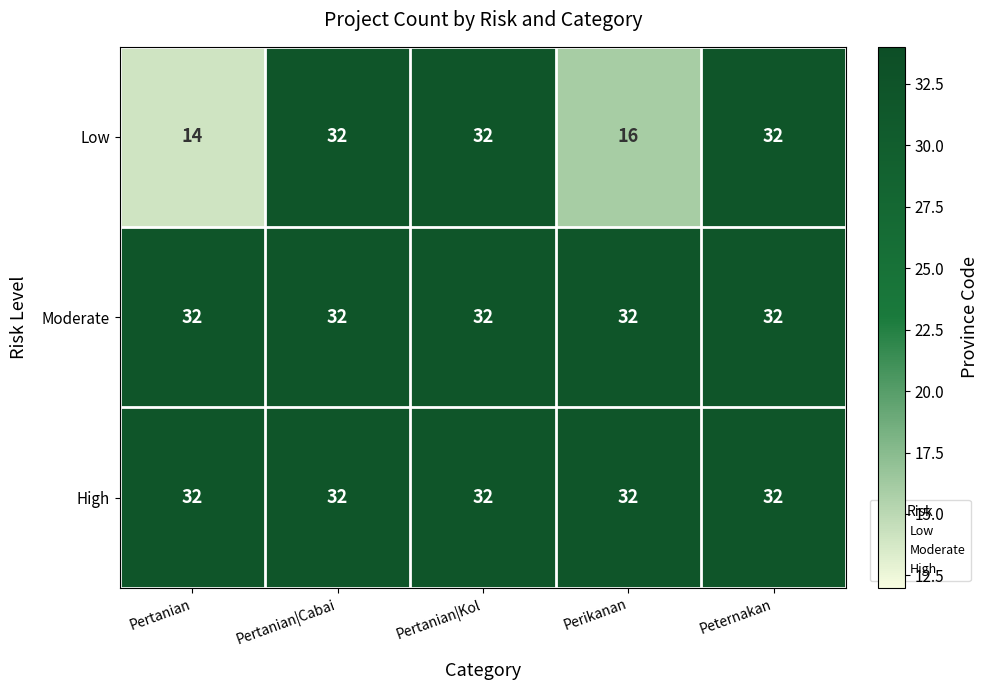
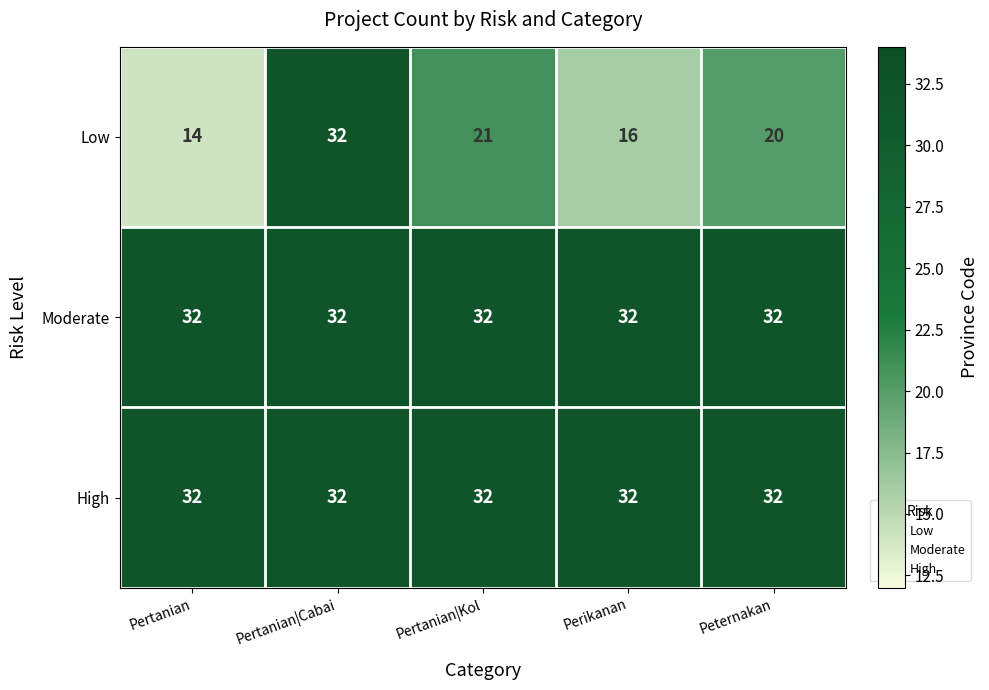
Low, Pertanian|Kol: 32 -> 21
Low, Peternakan: 32 -> 20
